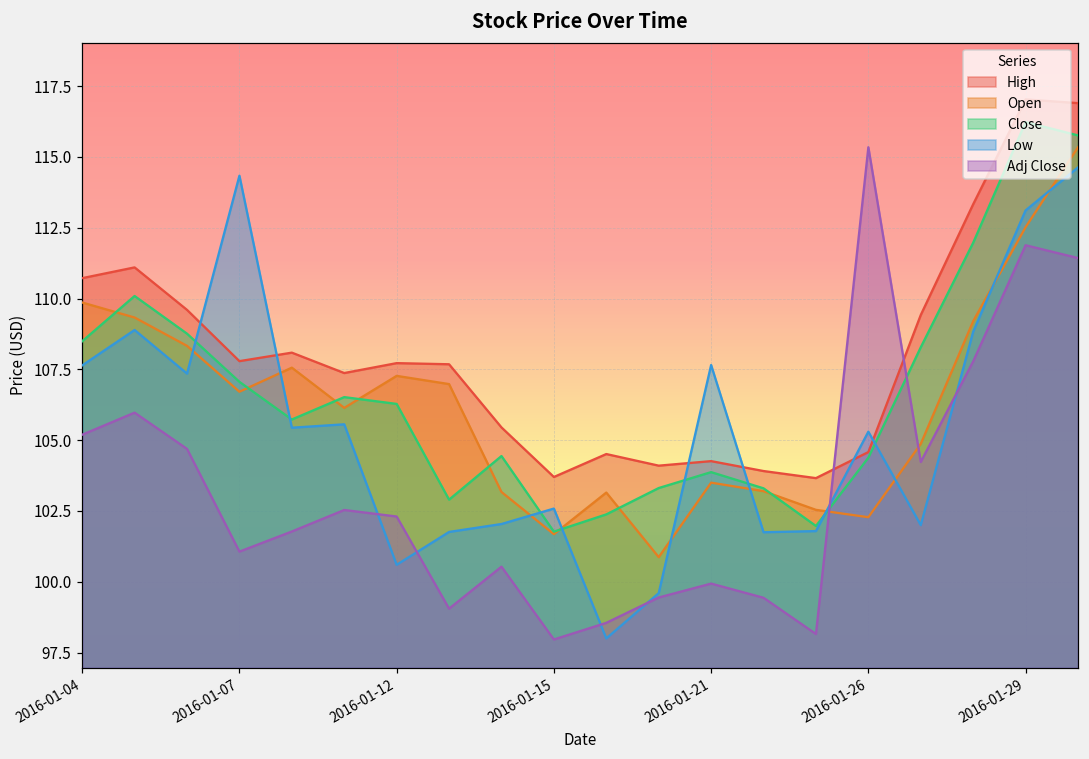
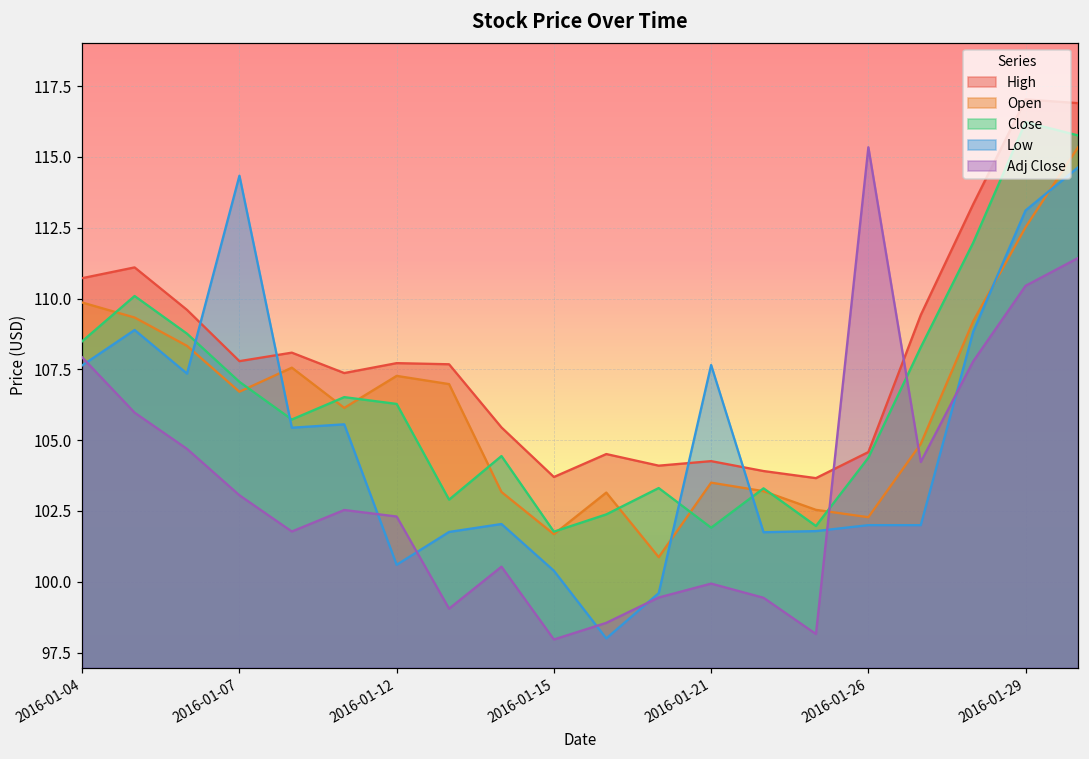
Adj Close, 2016-01-04: 105.2 -> 107.9
Adj Close, 2016-01-07: 101.1 -> 103.1
Low, 2016-01-15: 102.6 -> 100.4
Close, 2016-01-21: 103.9 -> 101.9
Low, 2016-01-26: 105.3 -> 102.0
Adj Close, 2016-01-29: 111.9 -> 110.5
